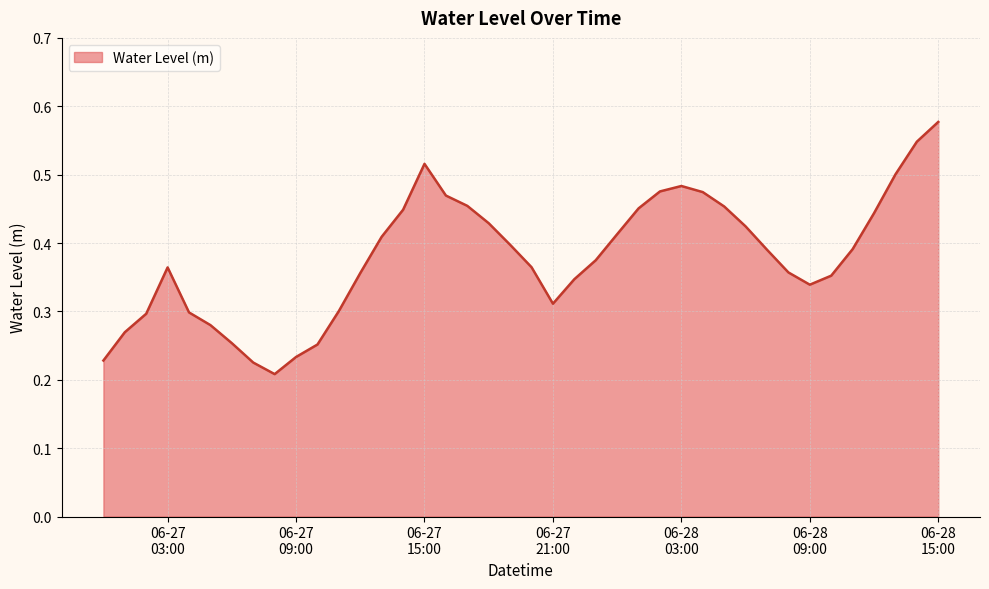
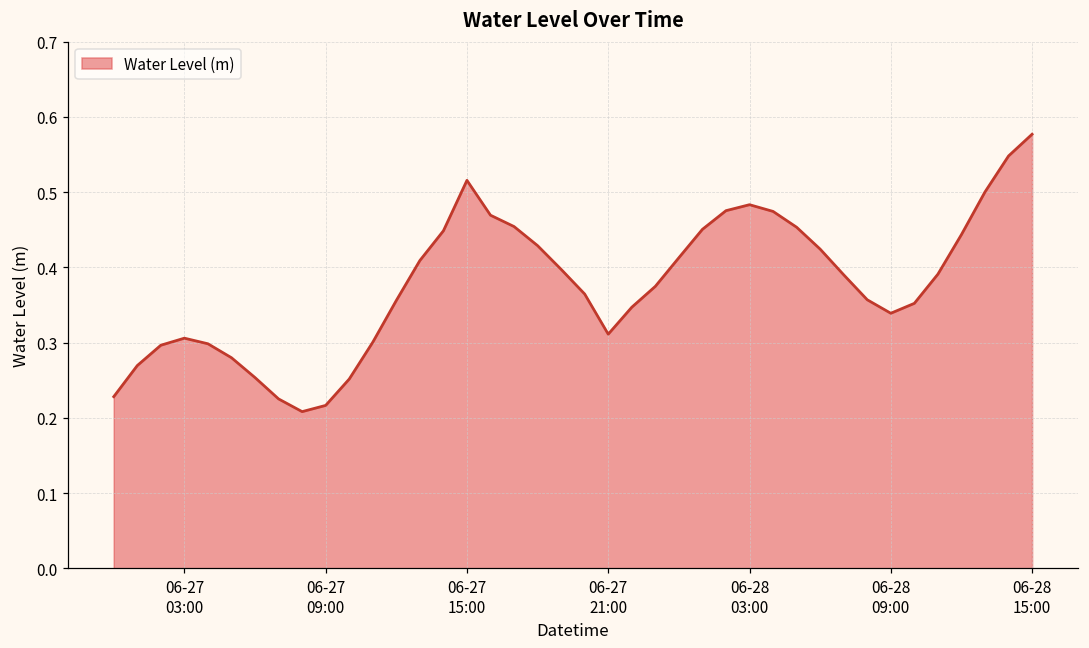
06-27 03:00: 0.36 -> 0.31
06-27 09:00: 0.23 -> 0.22
